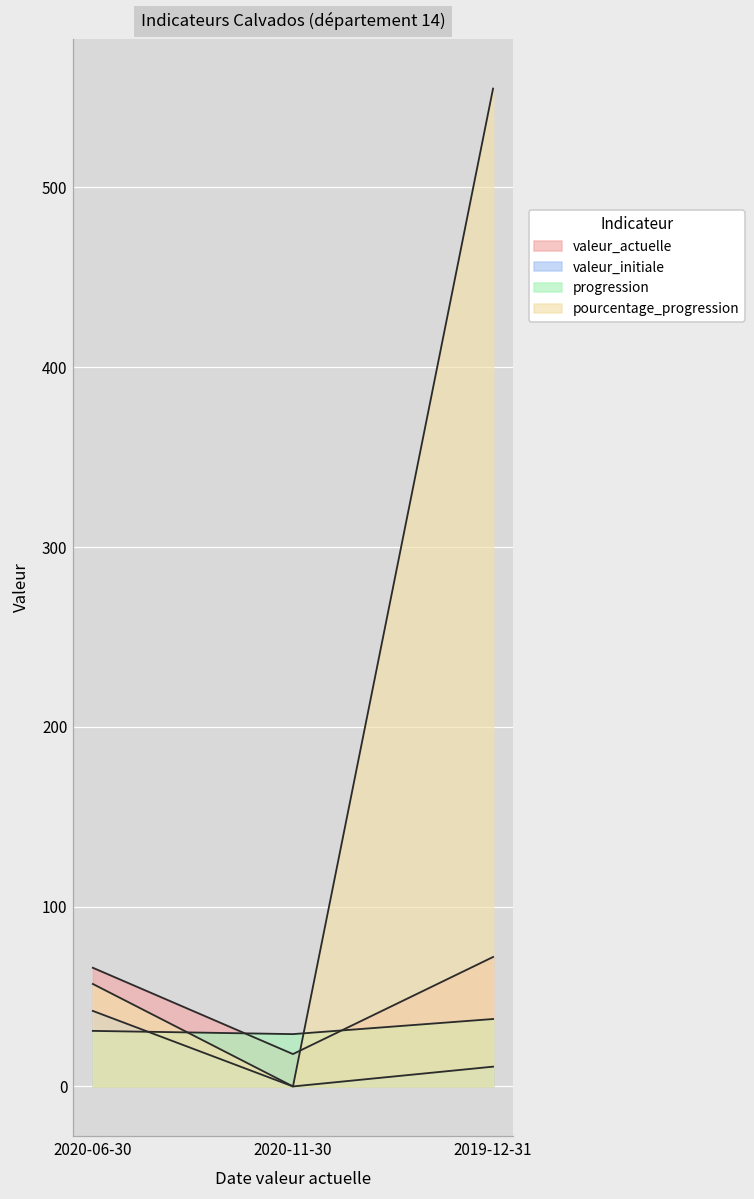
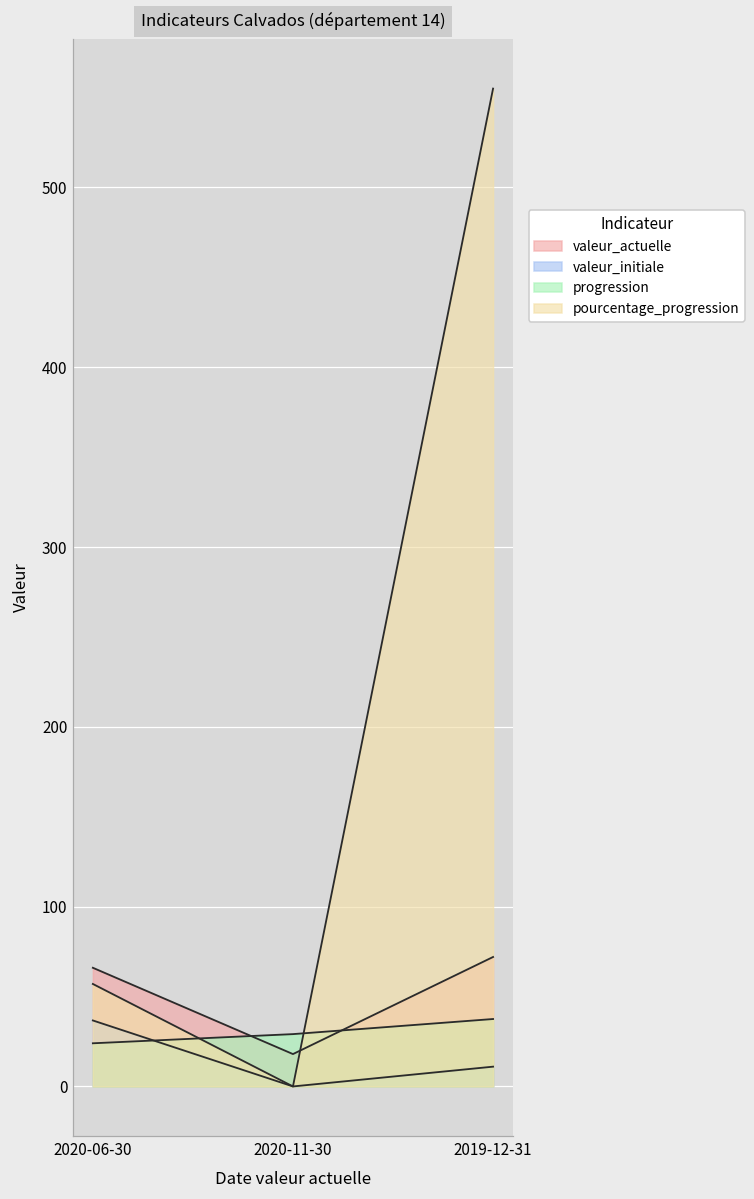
valeur_initiale, 2020-06-30: 42 -> 37
progression, 2020-06-30: 31 -> 24
